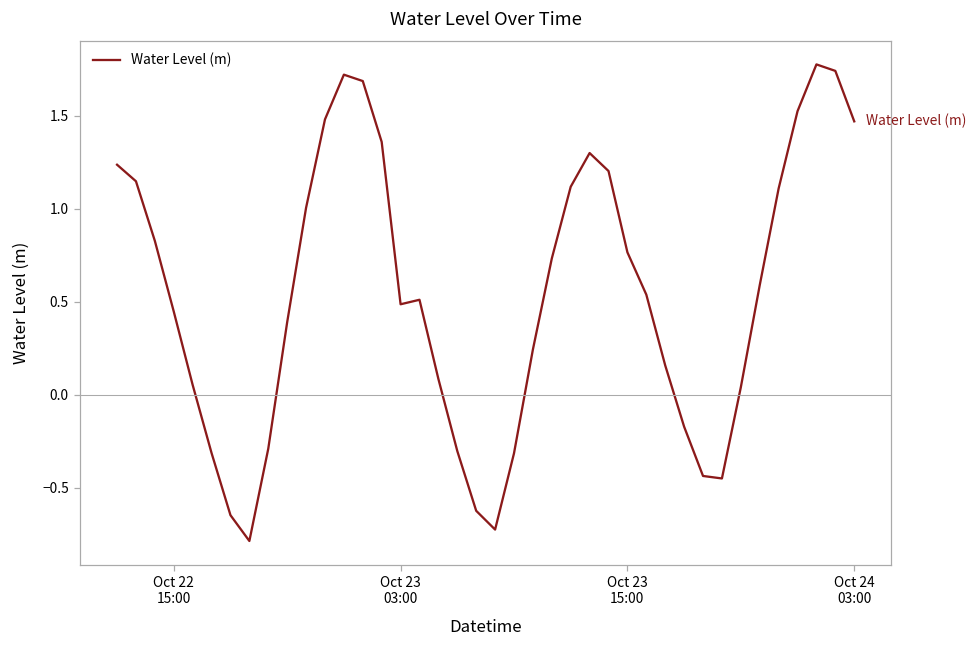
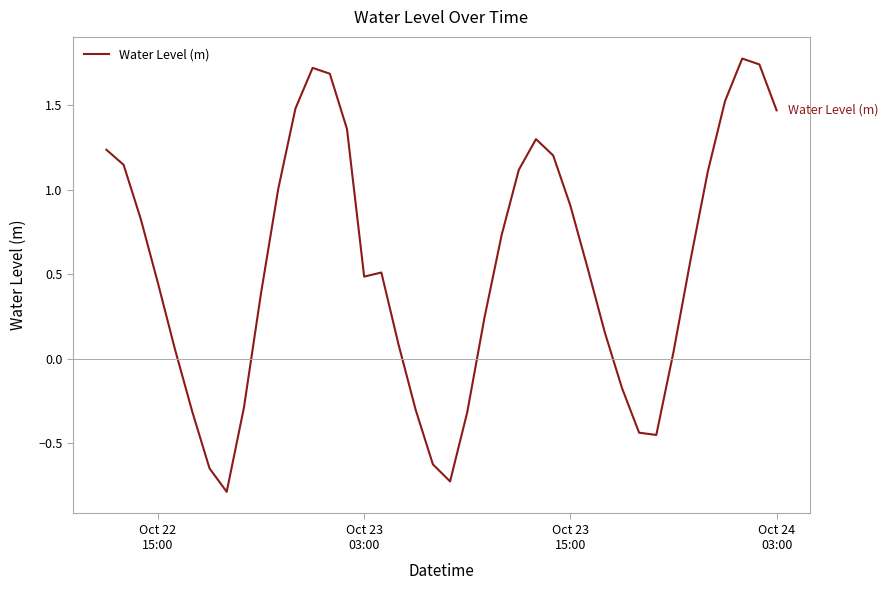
Oct 23 15:00: 0.77 -> 0.91
